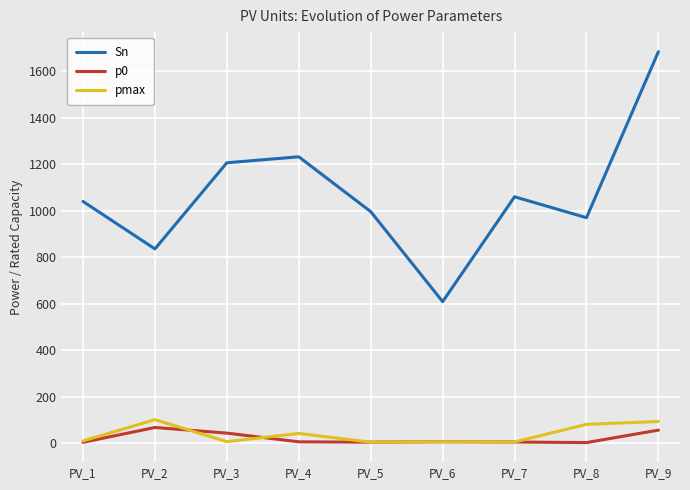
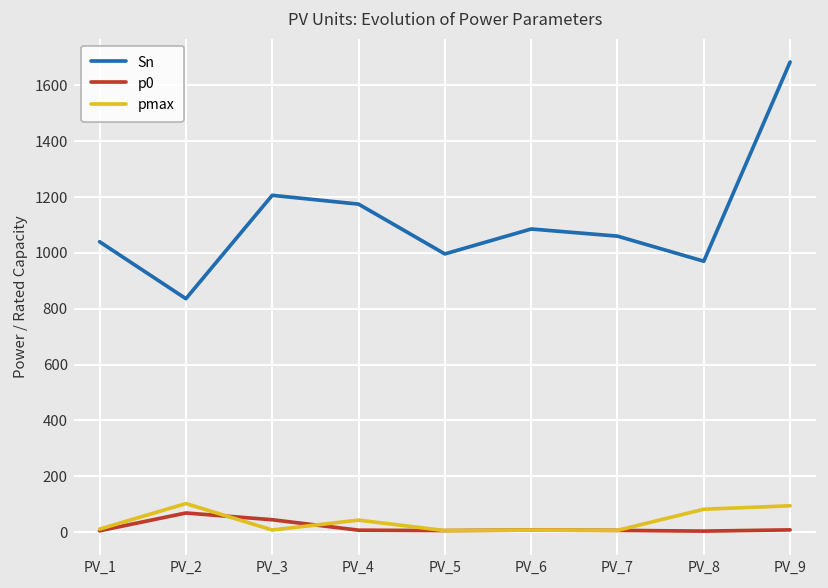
Sn, PV_4: 1230 -> 1170
Sn, PV_6: 610 -> 1090
p0, PV_9: 60 -> 10
